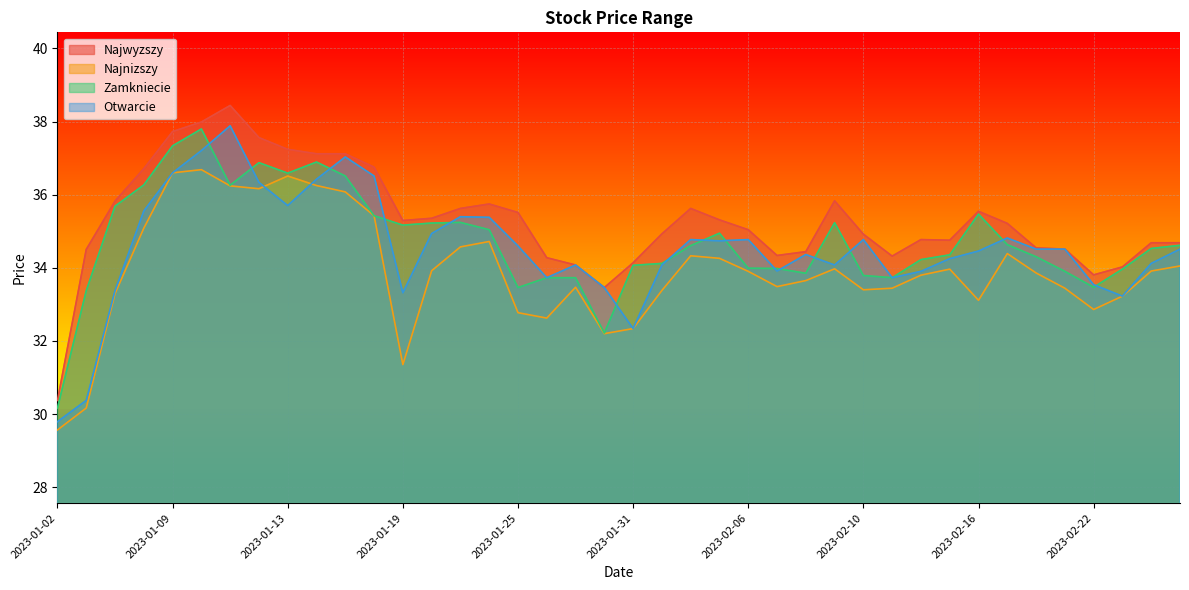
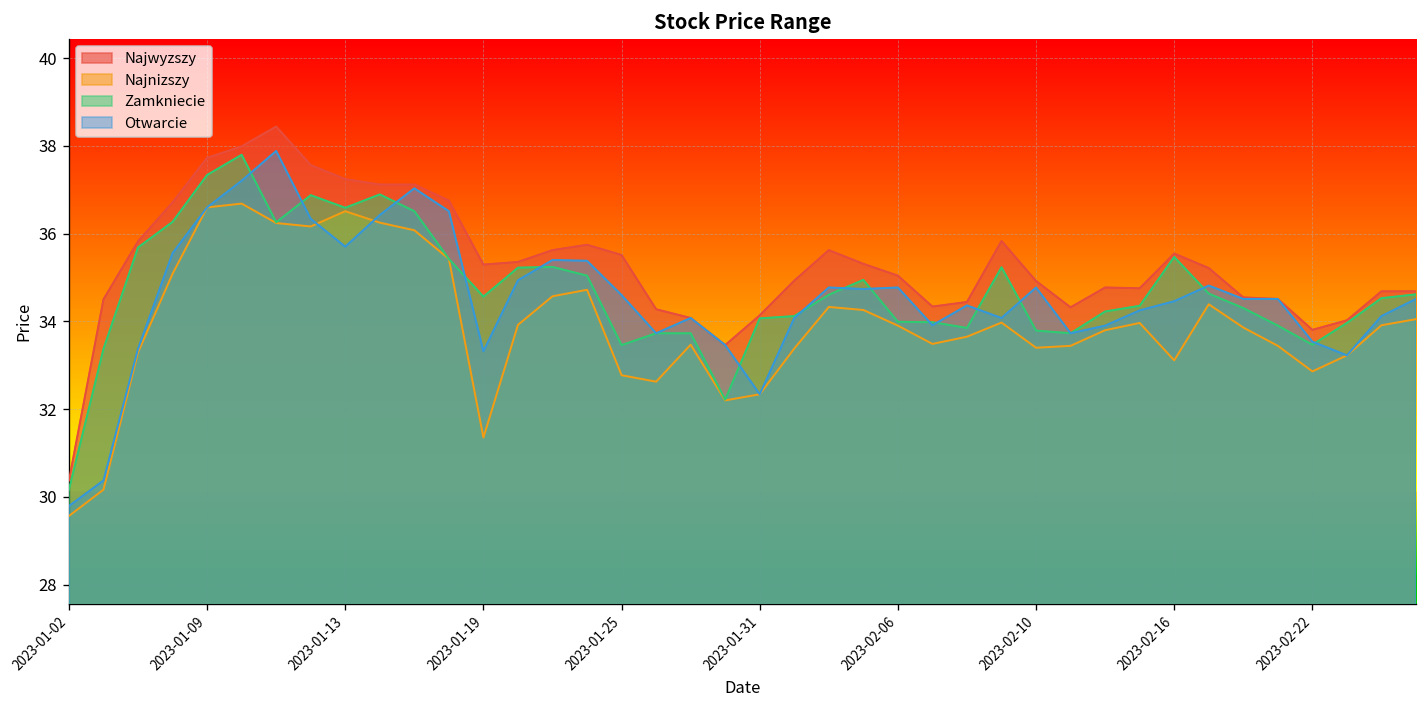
Zamkniecie, 2023-01-19: 35.2 -> 34.6
